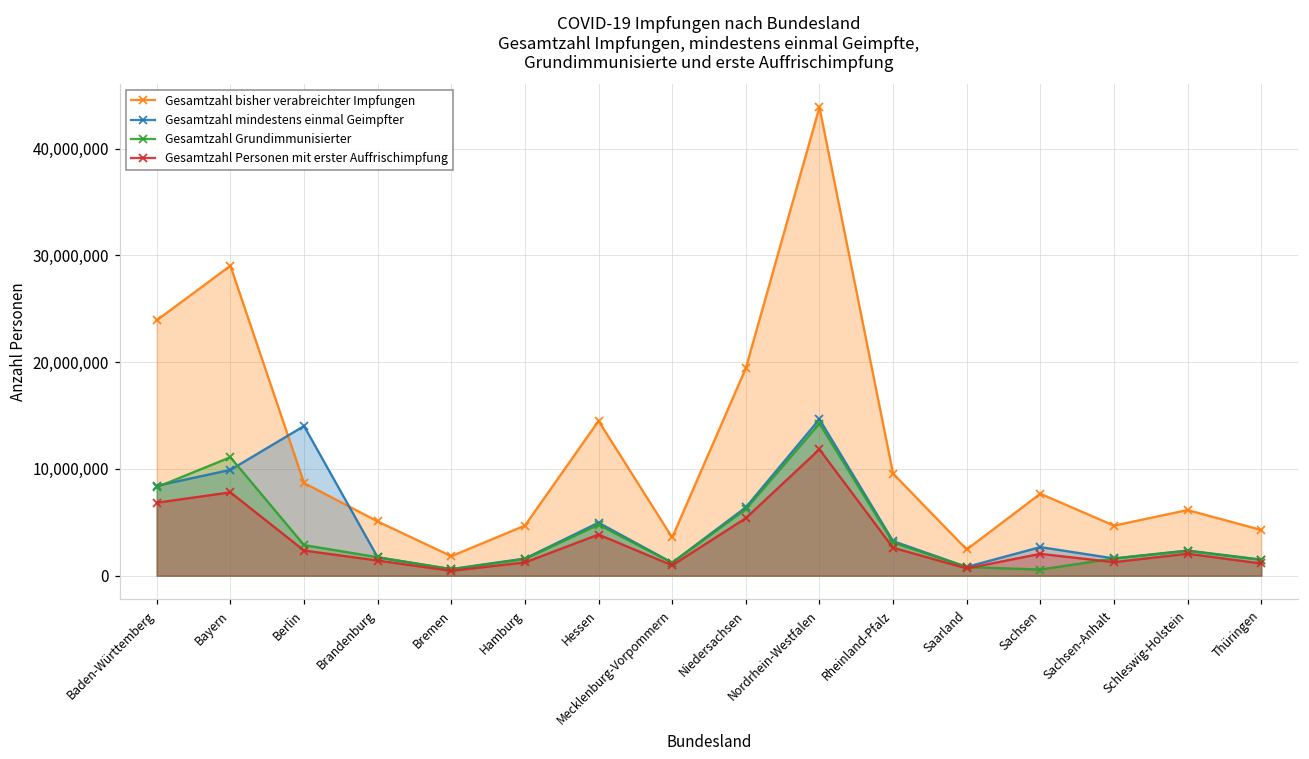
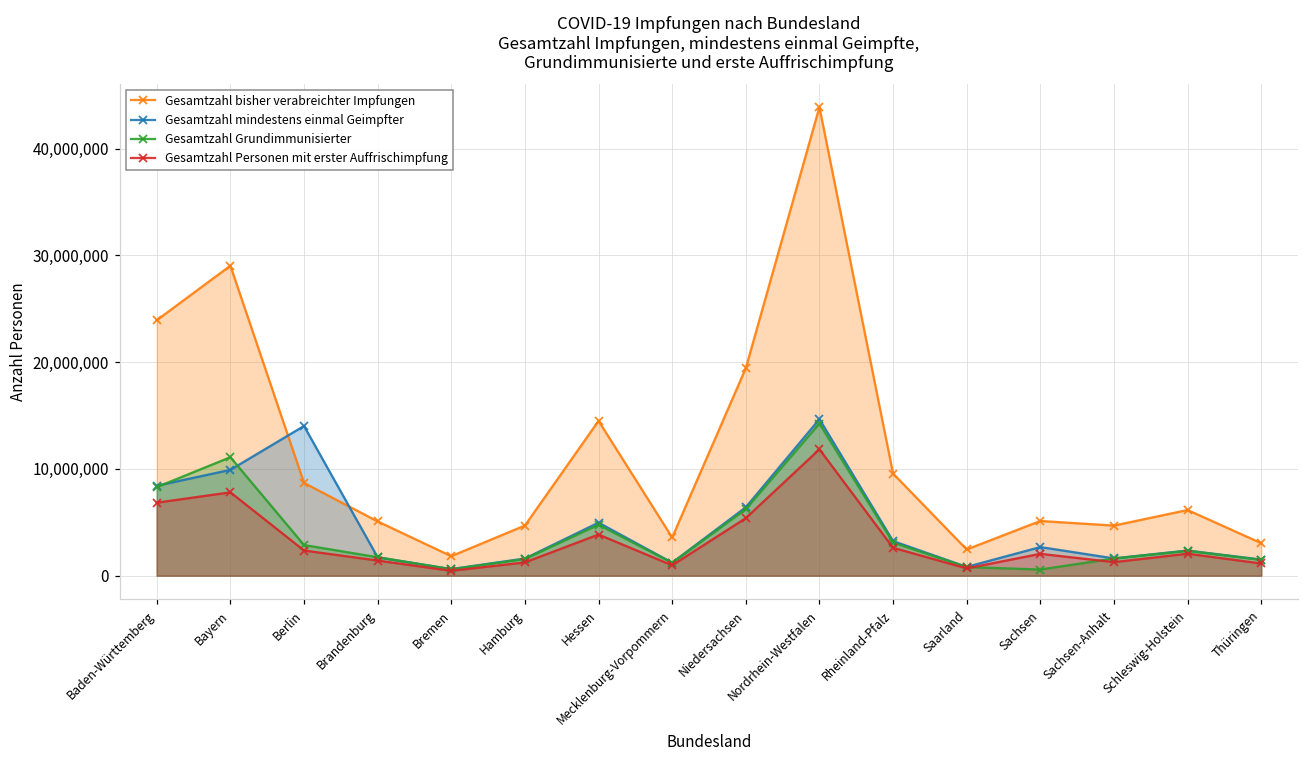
Gesamtzahl bisher verabreichter Impfungen, Sachsen: 8,000,000 -> 5,000,000
Gesamtzahl bisher verabreichter Impfungen, Thüringen: 4,000,000 -> 3,000,000
